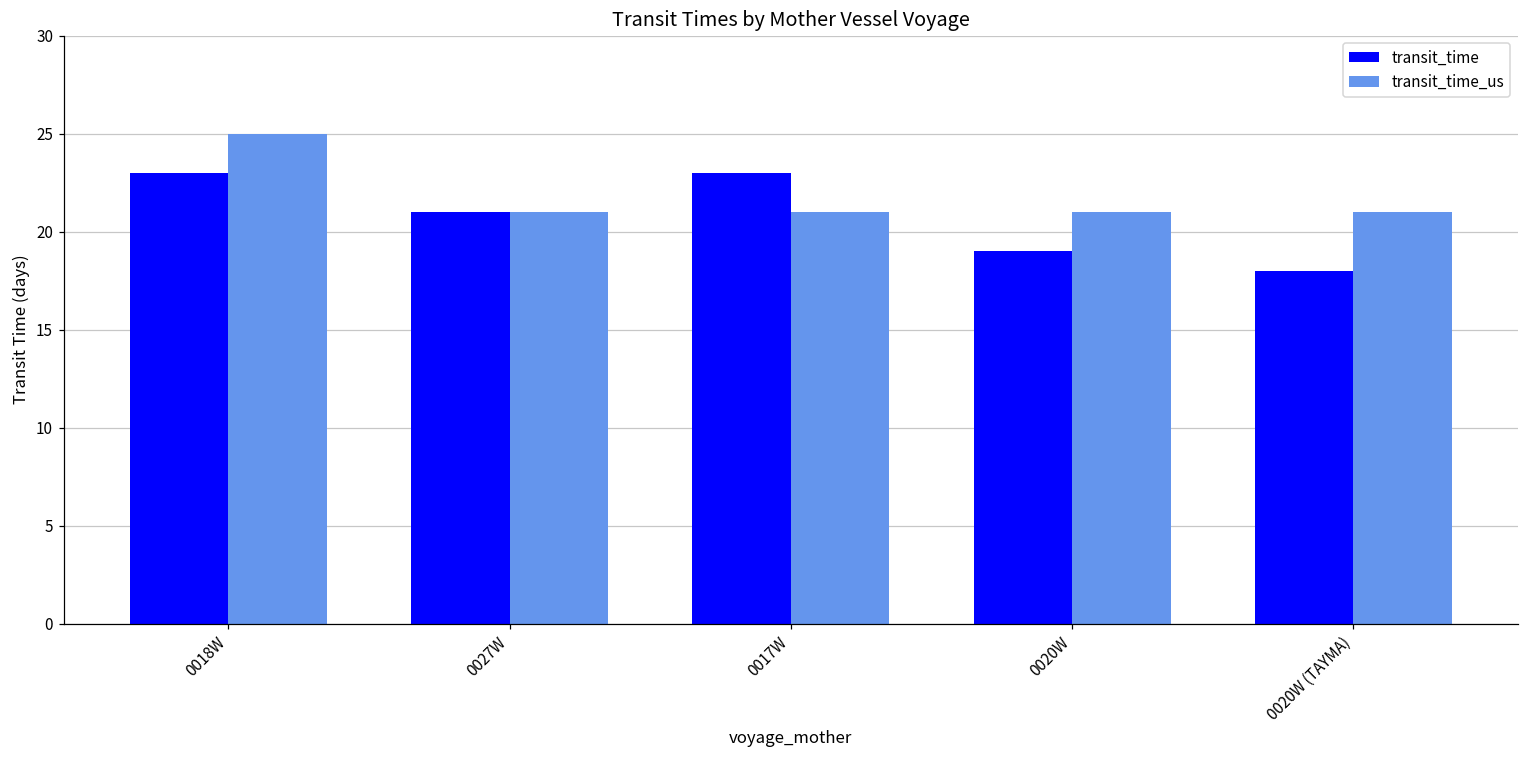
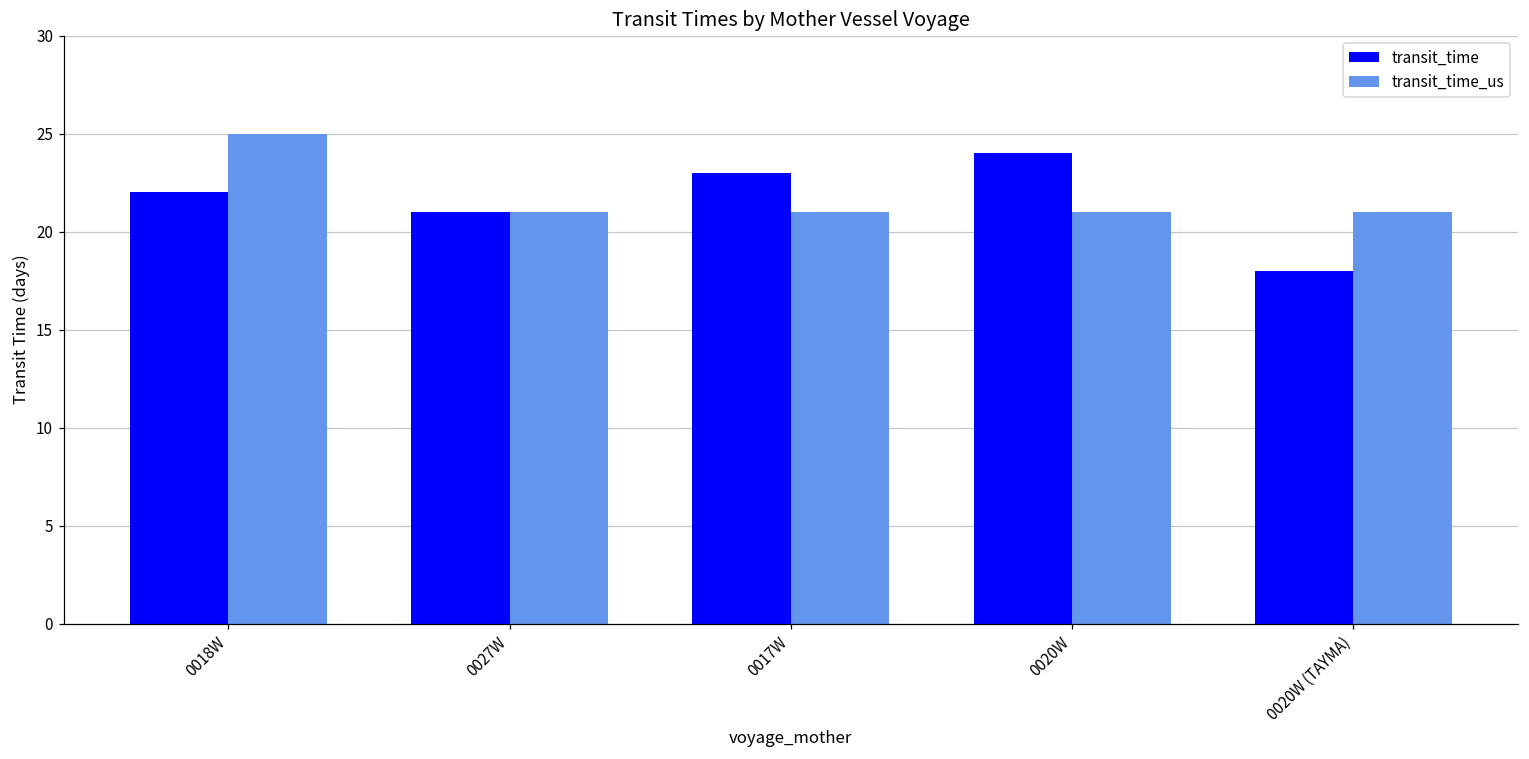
transit_time, 0018W: 23 -> 22
transit_time, 0020W: 19 -> 24
